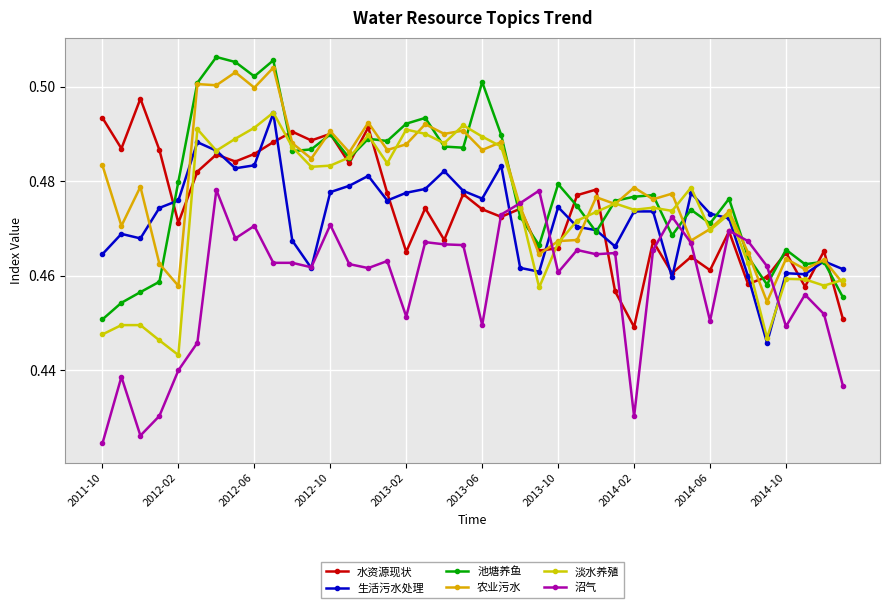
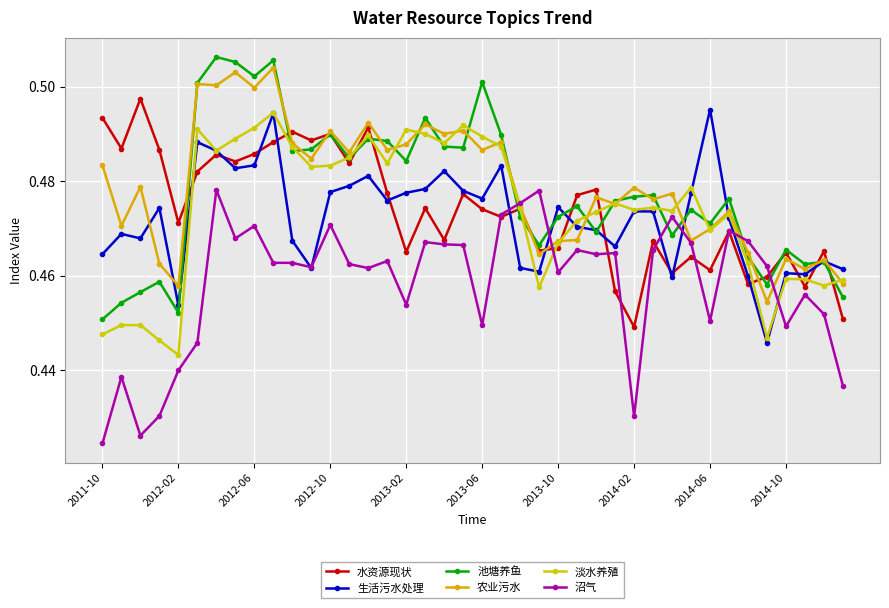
生活污水处理, 2012-02: 0.476 -> 0.454
池塘养鱼, 2012-02: 0.480 -> 0.452
池塘养鱼, 2013-02: 0.492 -> 0.484
沼气, 2013-02: 0.451 -> 0.454
池塘养鱼, 2013-10: 0.479 -> 0.472
生活污水处理, 2014-06: 0.473 -> 0.495
